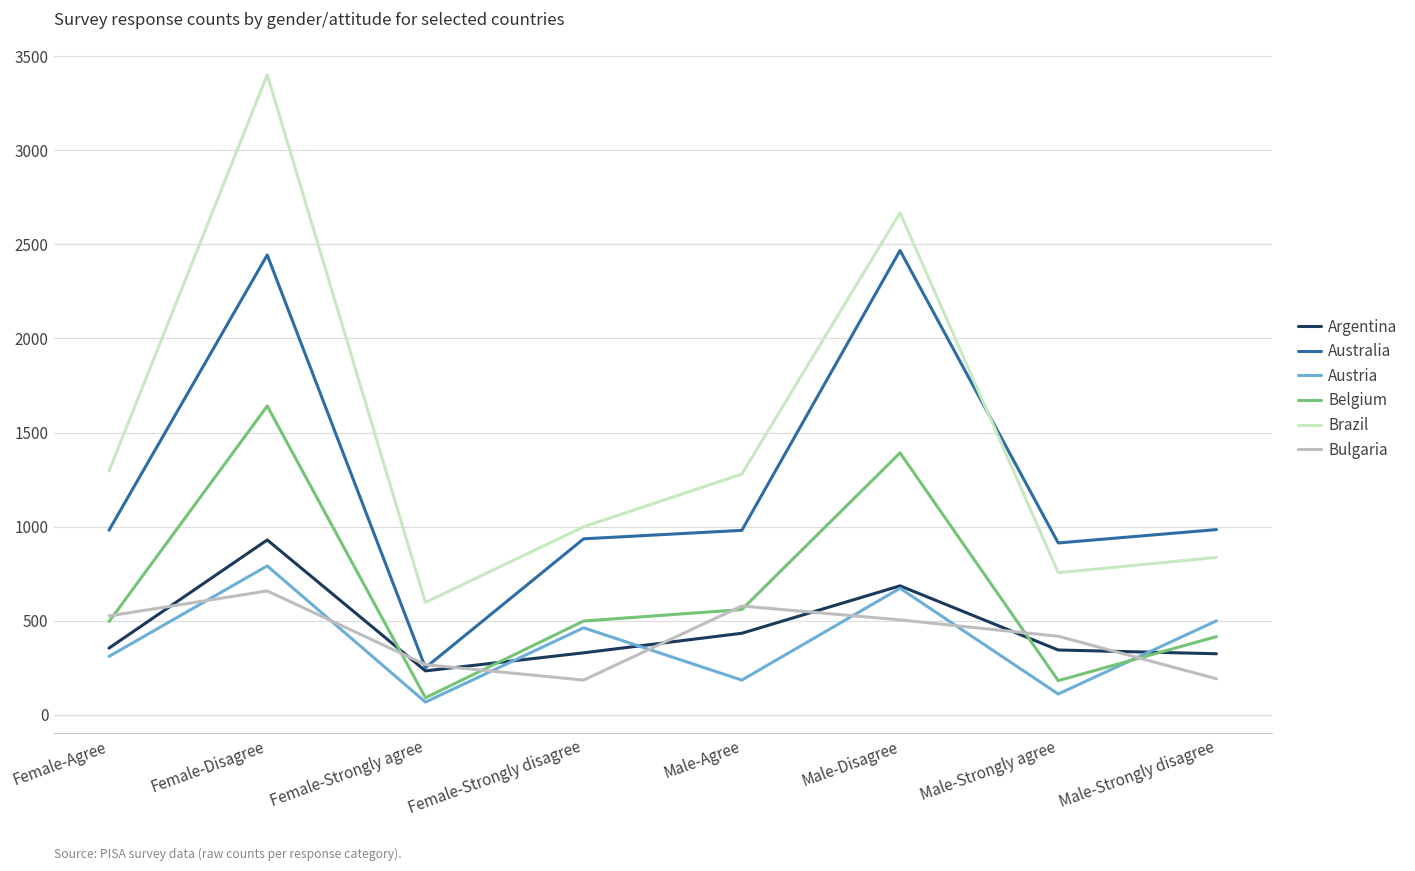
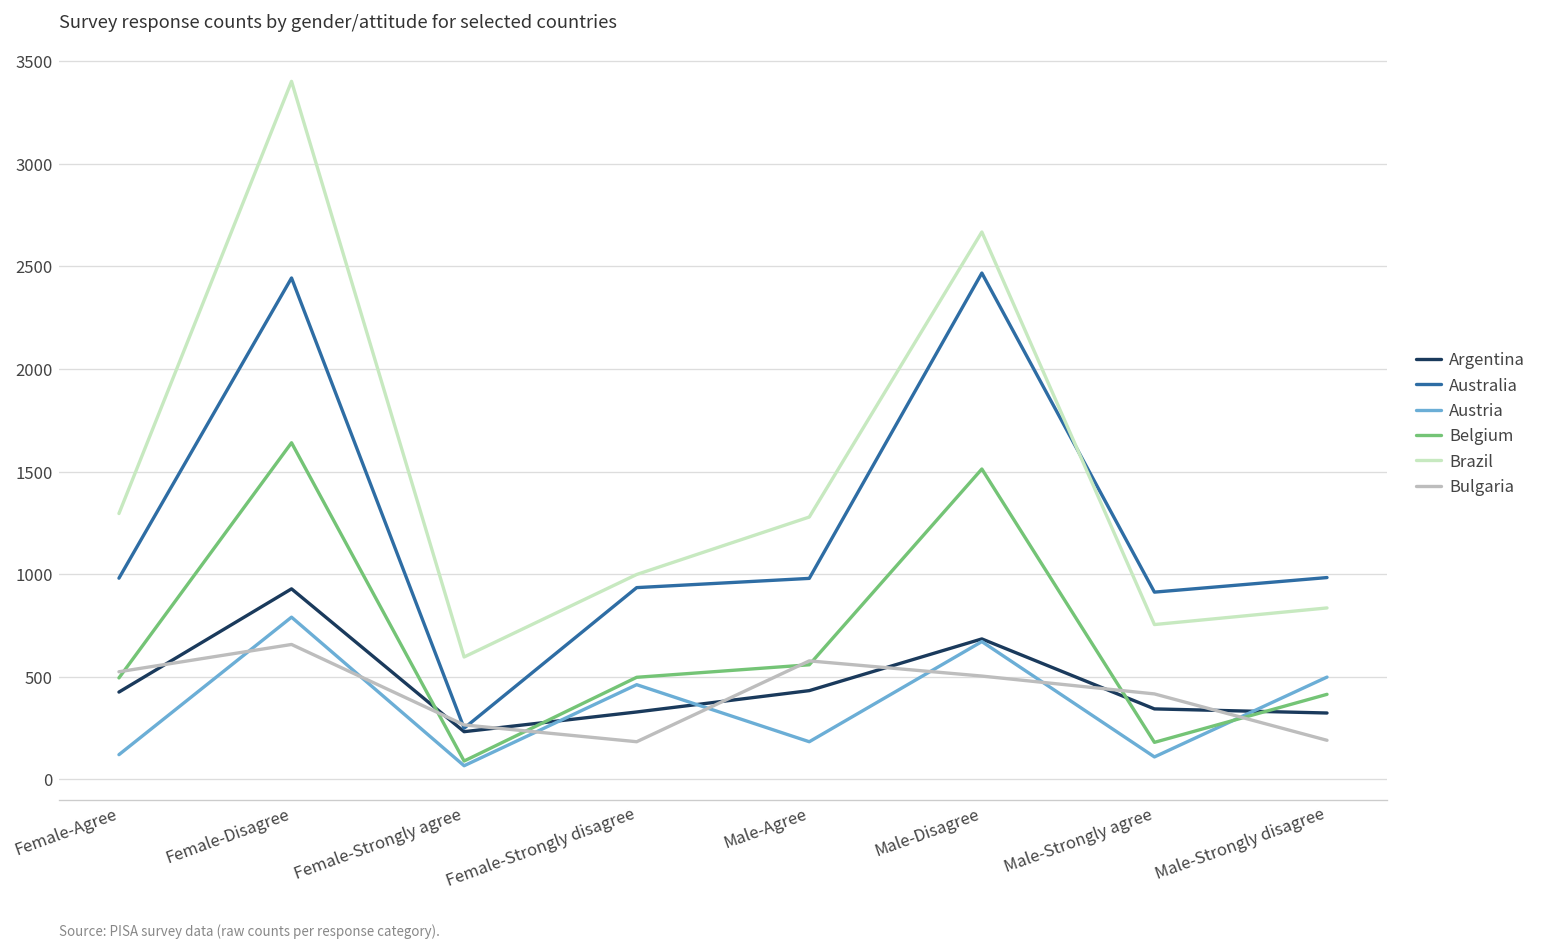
Argentina, Female-Agree: 350 -> 430
Austria, Female-Agree: 310 -> 120
Belgium, Male-Disagree: 1390 -> 1510
